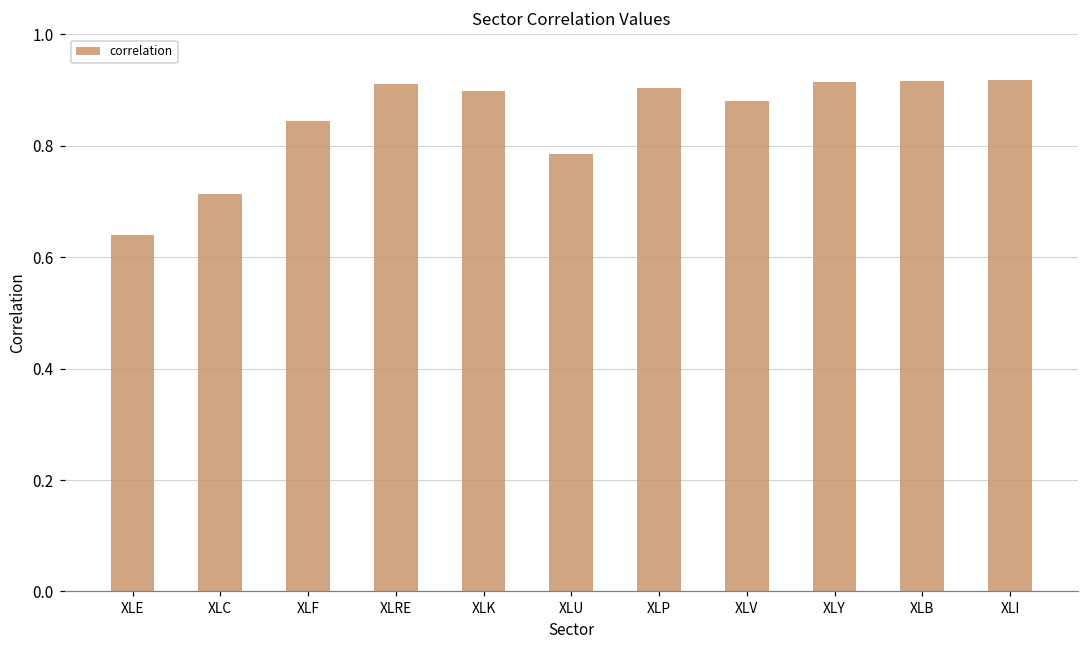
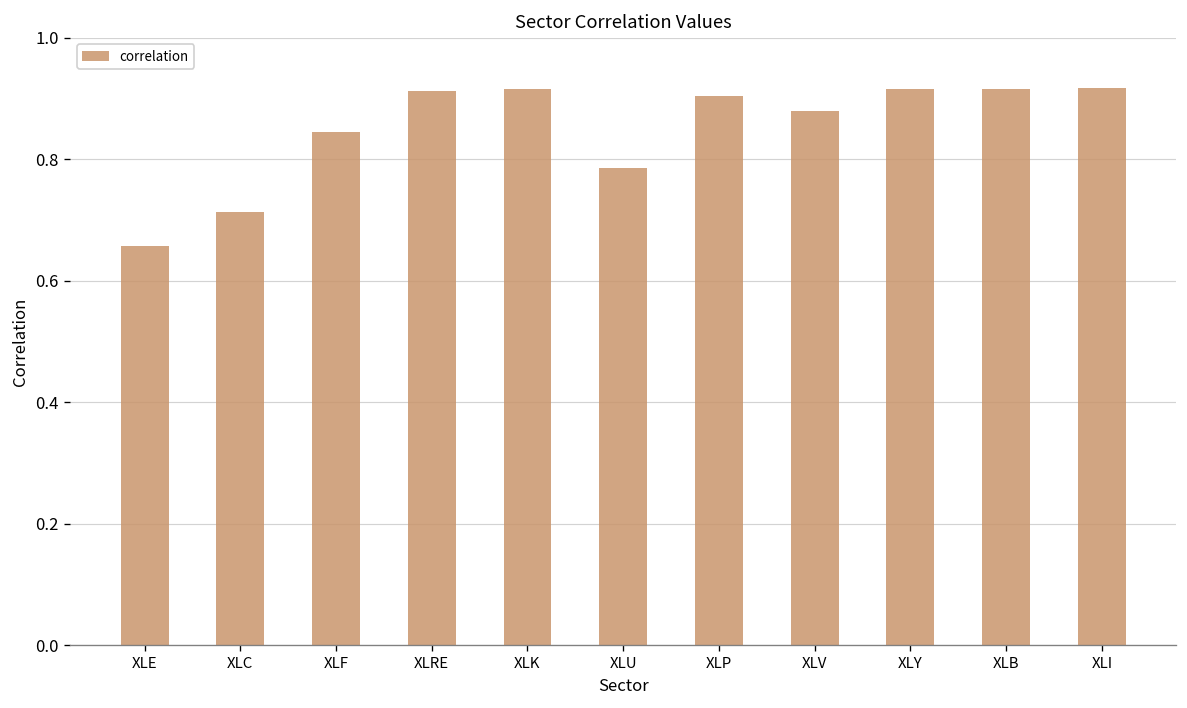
XLE: 0.64 -> 0.66
XLK: 0.90 -> 0.92
